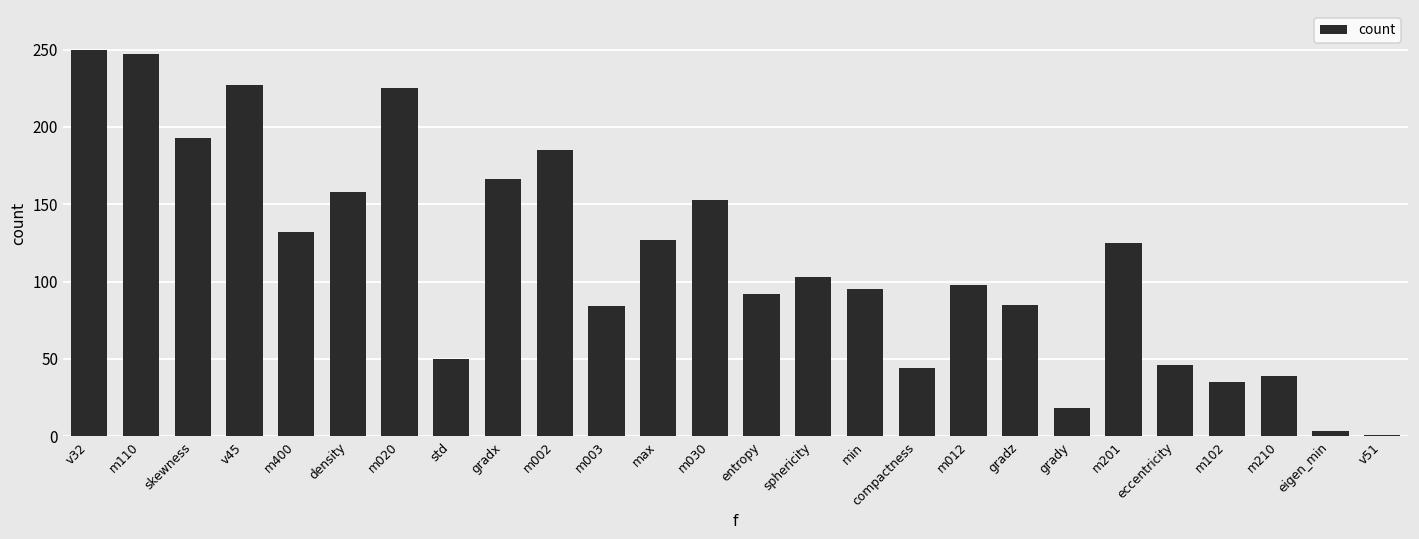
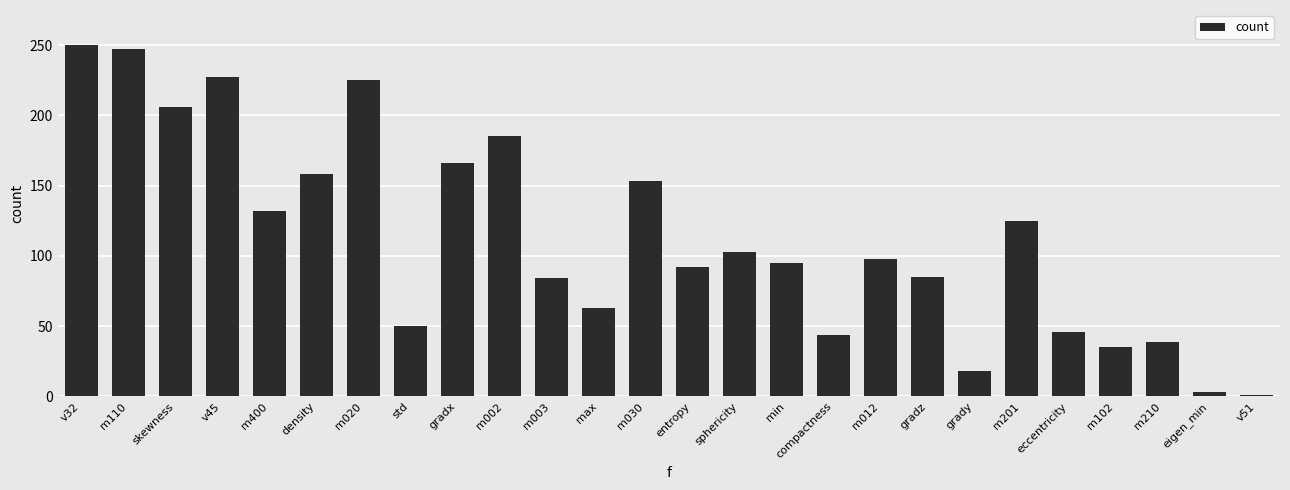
skewness: 193 -> 206
max: 127 -> 63
